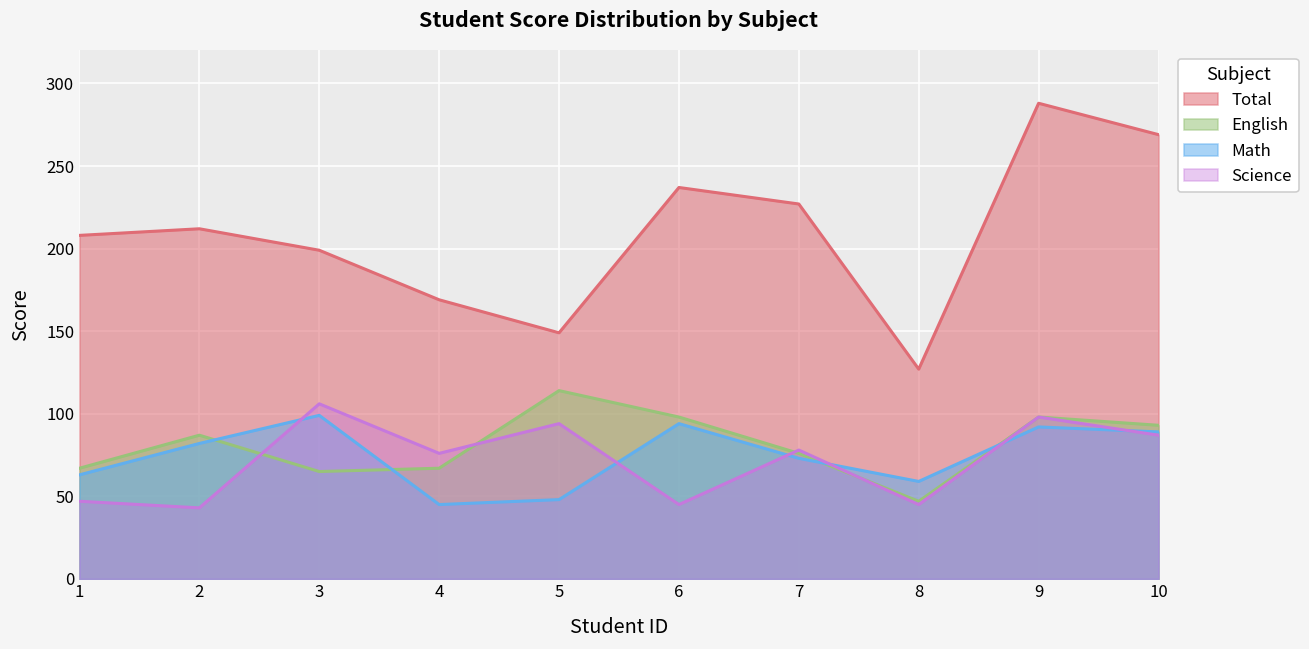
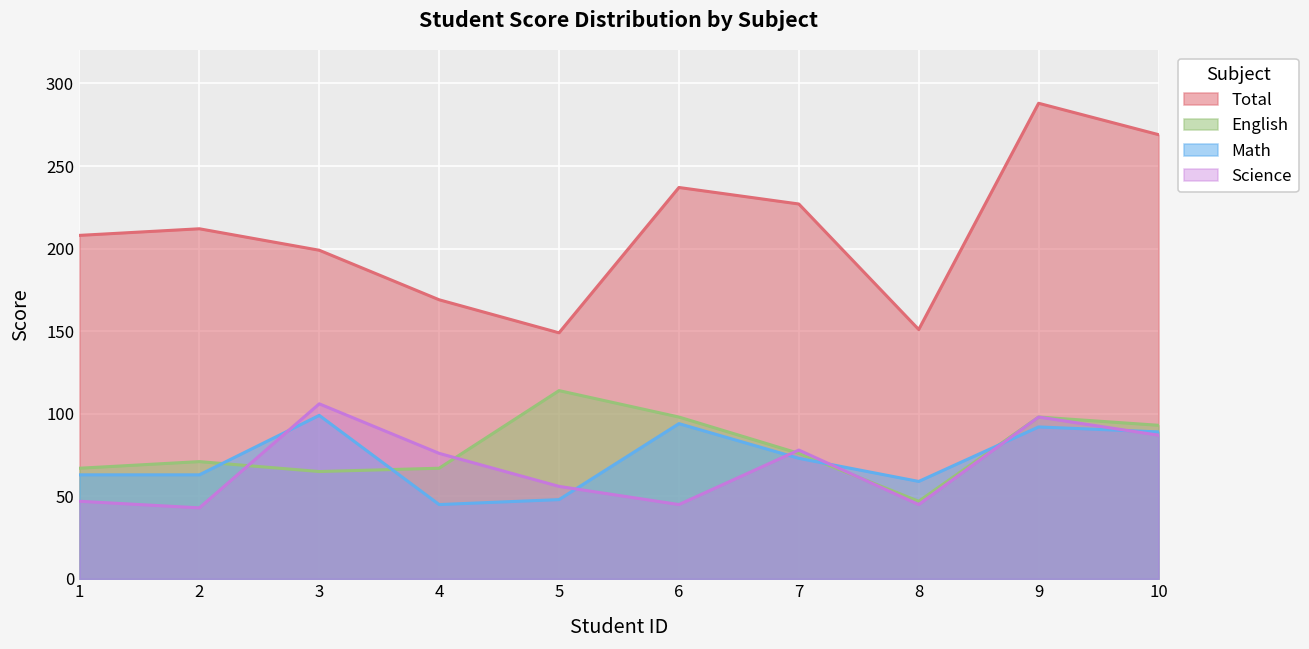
English, 2: 87 -> 71
Math, 2: 82 -> 63
Science, 5: 94 -> 56
Total, 8: 127 -> 151
